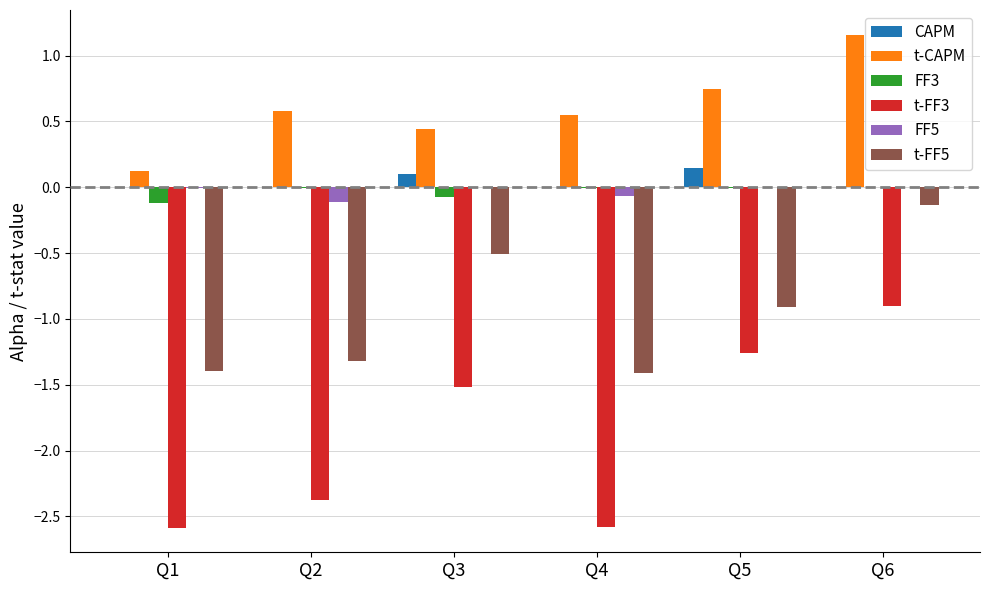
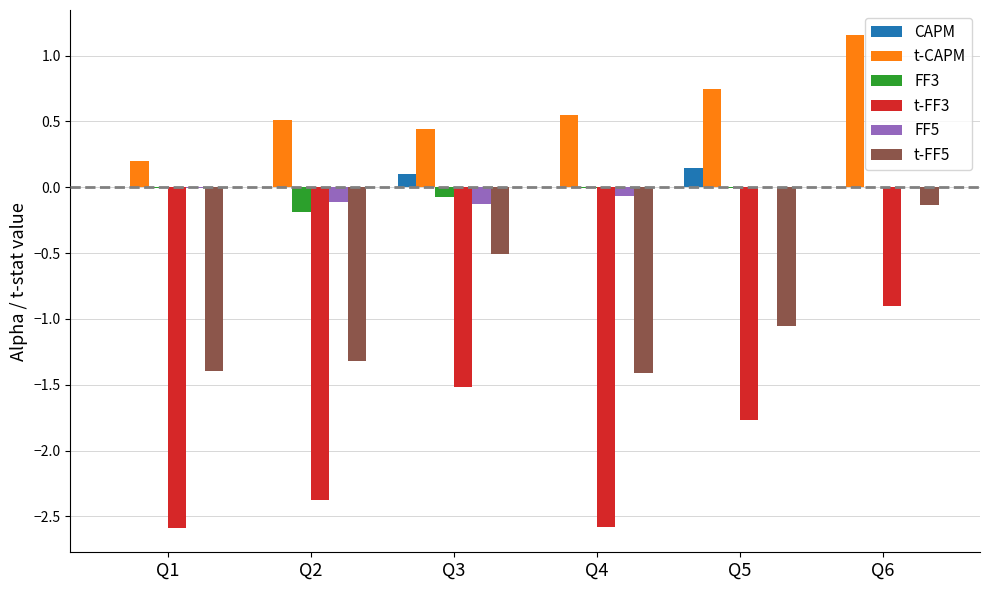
t-CAPM, Q1: 0.12 -> 0.20
FF3, Q1: -0.12 -> -0.01
t-CAPM, Q2: 0.58 -> 0.51
FF3, Q2: -0.01 -> -0.19
FF5, Q3: 0.00 -> -0.13
t-FF3, Q5: -1.26 -> -1.77
t-FF5, Q5: -0.91 -> -1.05
